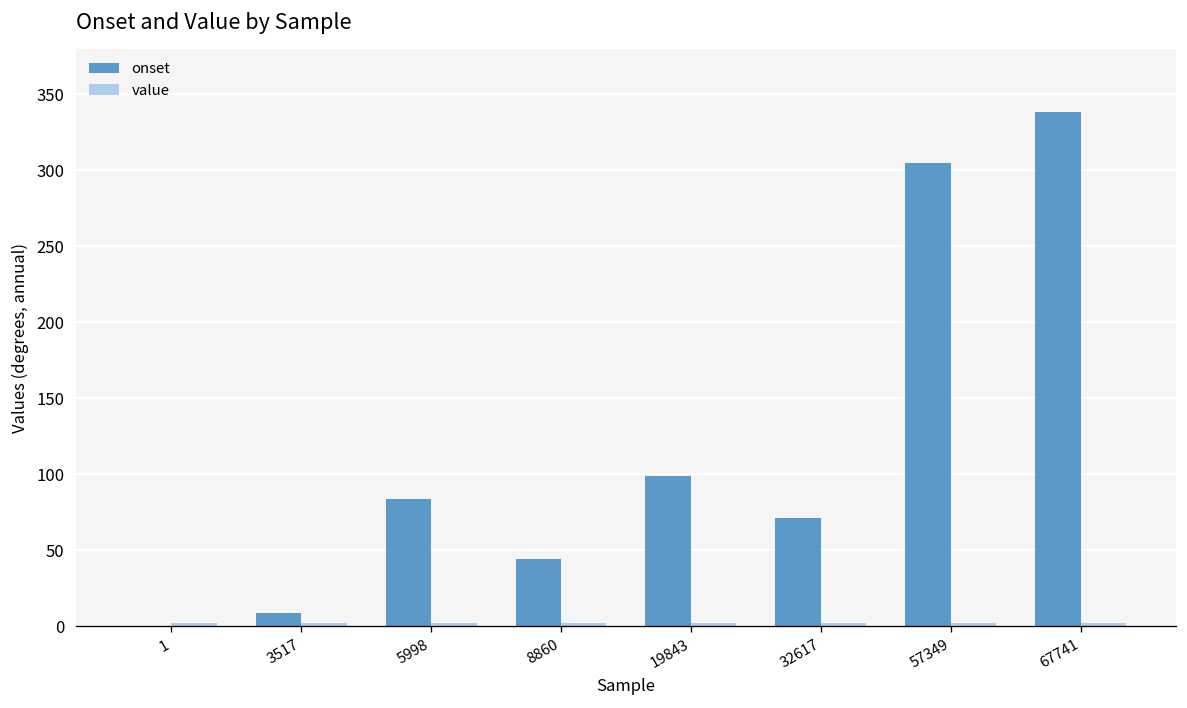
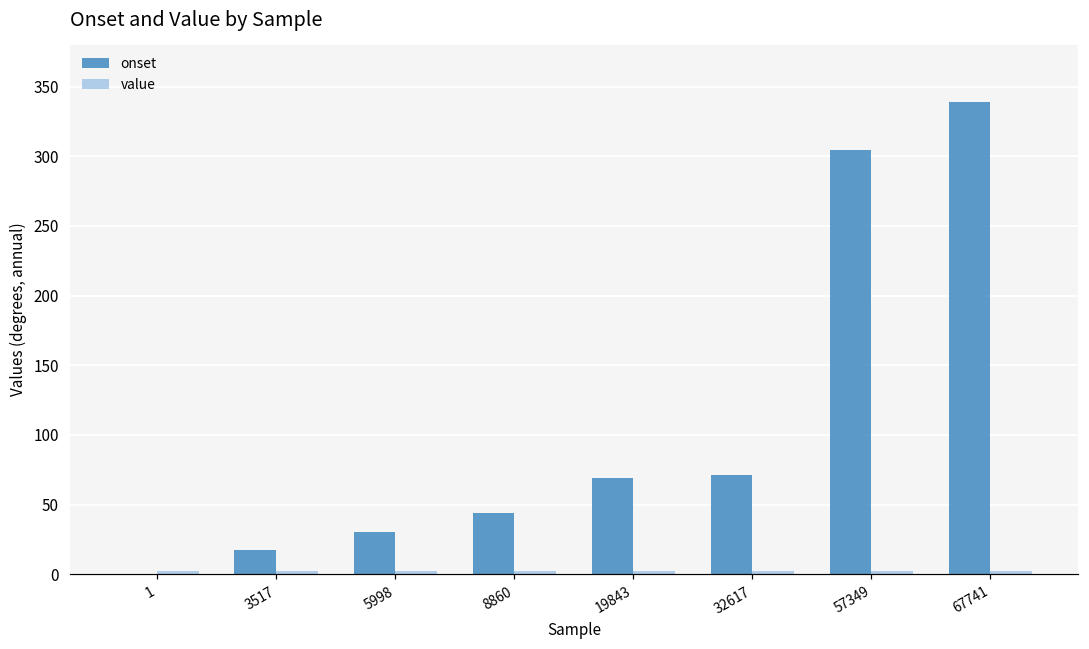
onset, 3517: 9 -> 18
onset, 5998: 84 -> 30
onset, 19843: 99 -> 69
